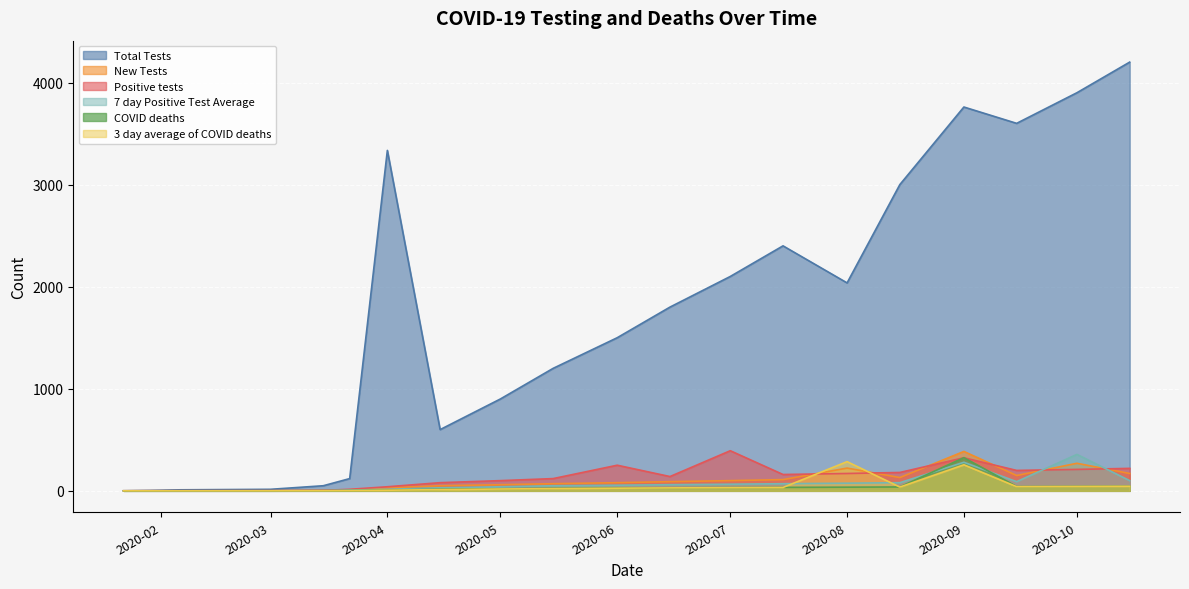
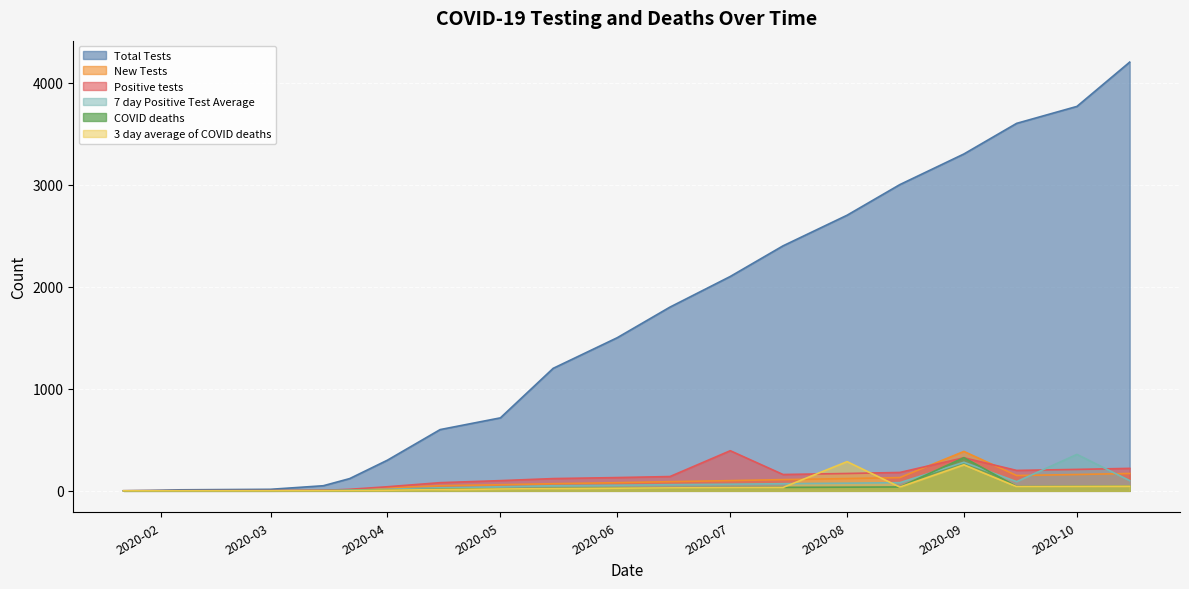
Total Tests, 2020-04: 3340 -> 300
Total Tests, 2020-05: 900 -> 720
Positive tests, 2020-06: 250 -> 130
Total Tests, 2020-08: 2040 -> 2700
New Tests, 2020-08: 220 -> 120
Total Tests, 2020-09: 3760 -> 3300
Total Tests, 2020-10: 3900 -> 3770
New Tests, 2020-10: 270 -> 160
